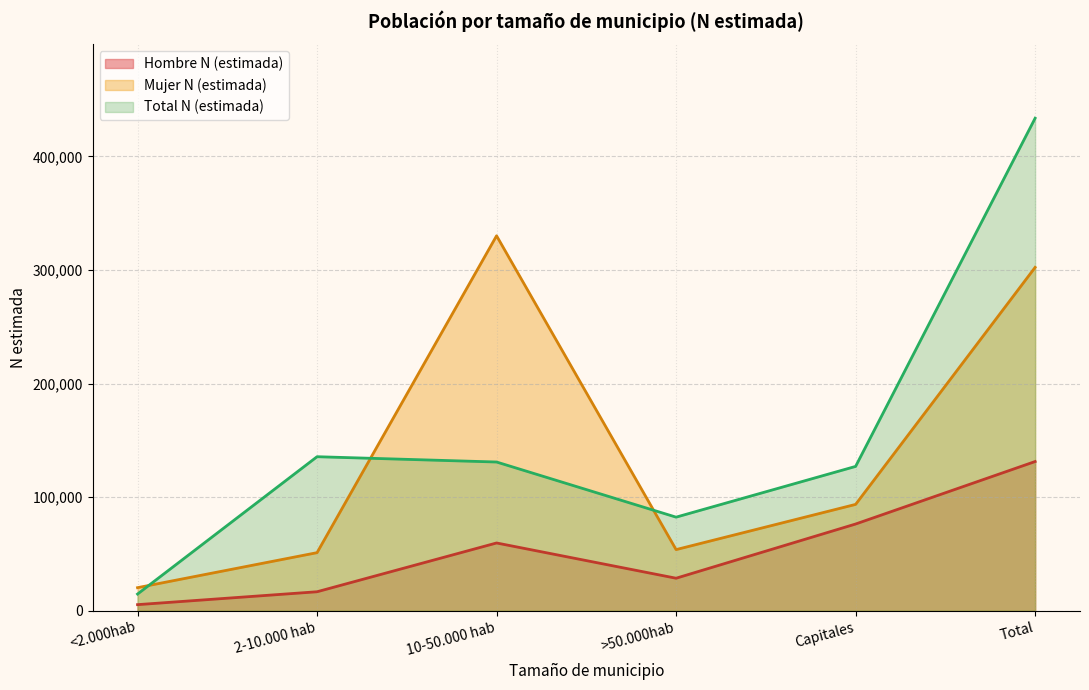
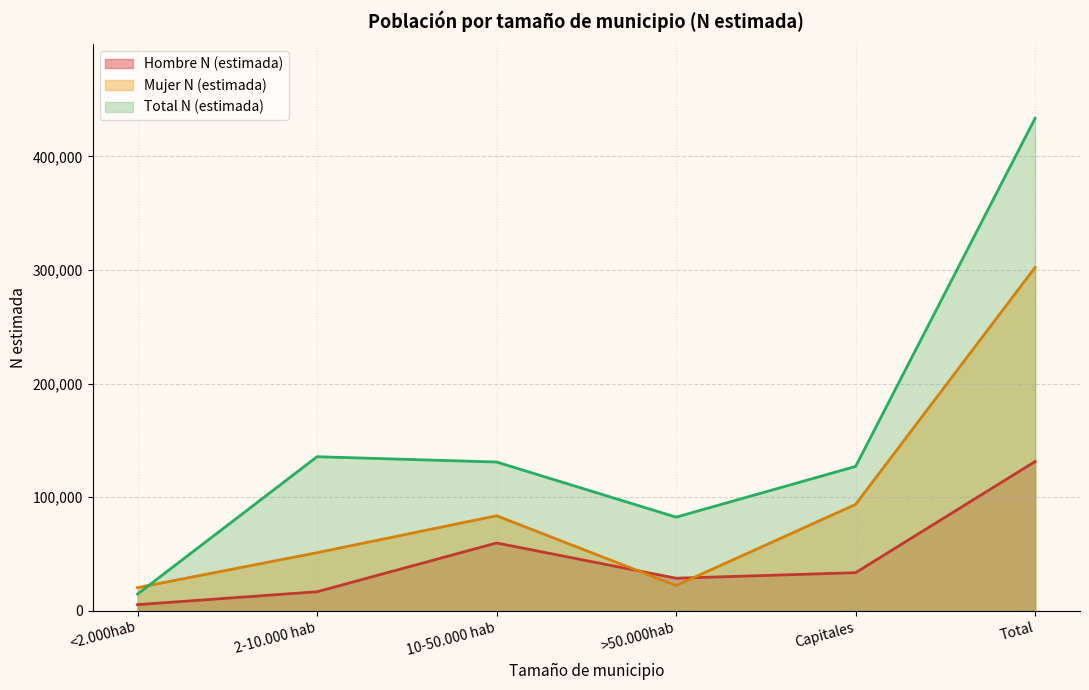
Mujer N (estimada), 10-50.000 hab: 330,000 -> 84,000
Mujer N (estimada), >50.000hab: 54,000 -> 22,000
Hombre N (estimada), Capitales: 76,000 -> 33,000
